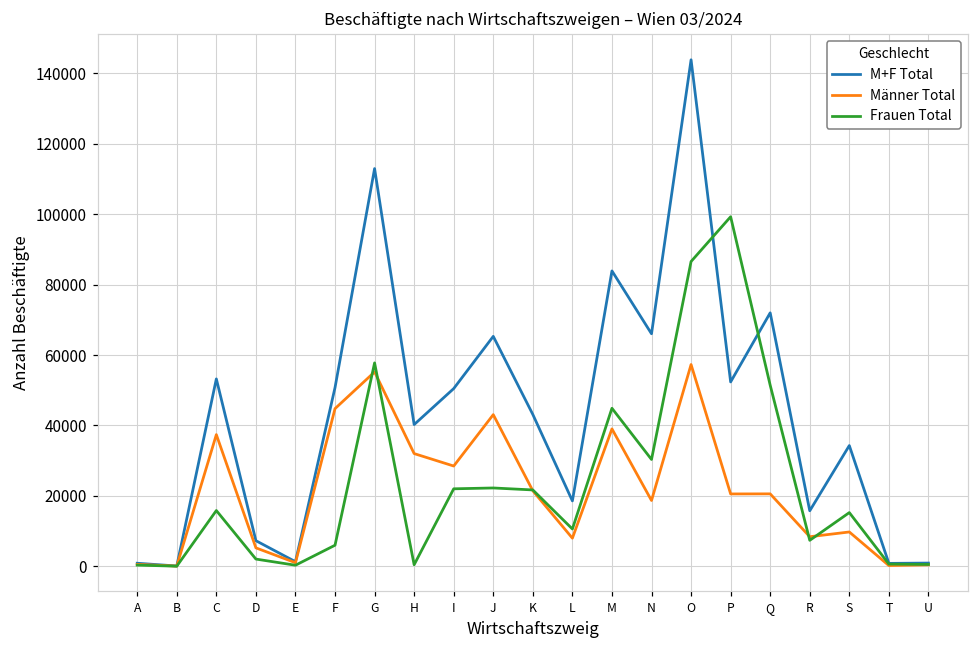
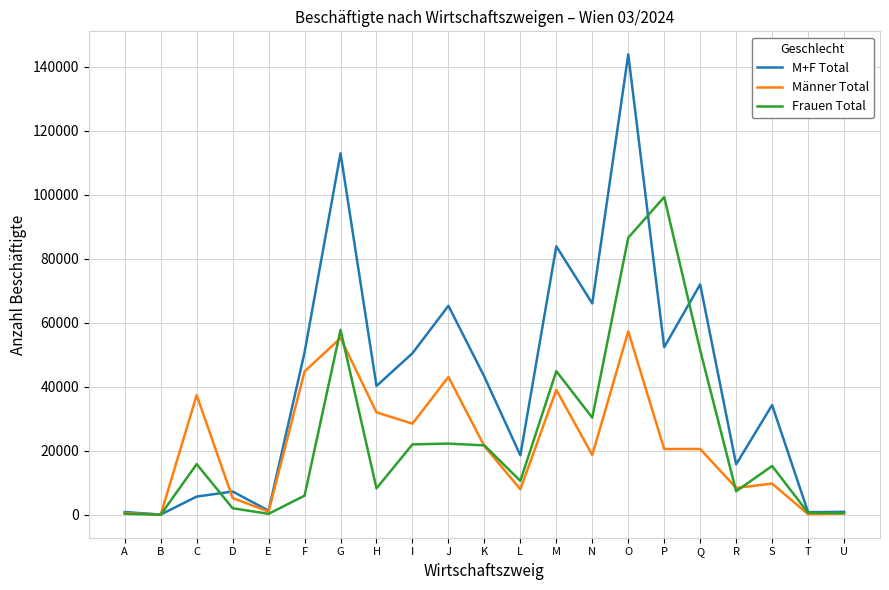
M+F Total, C: 53000 -> 6000
Frauen Total, H: 0 -> 8000
